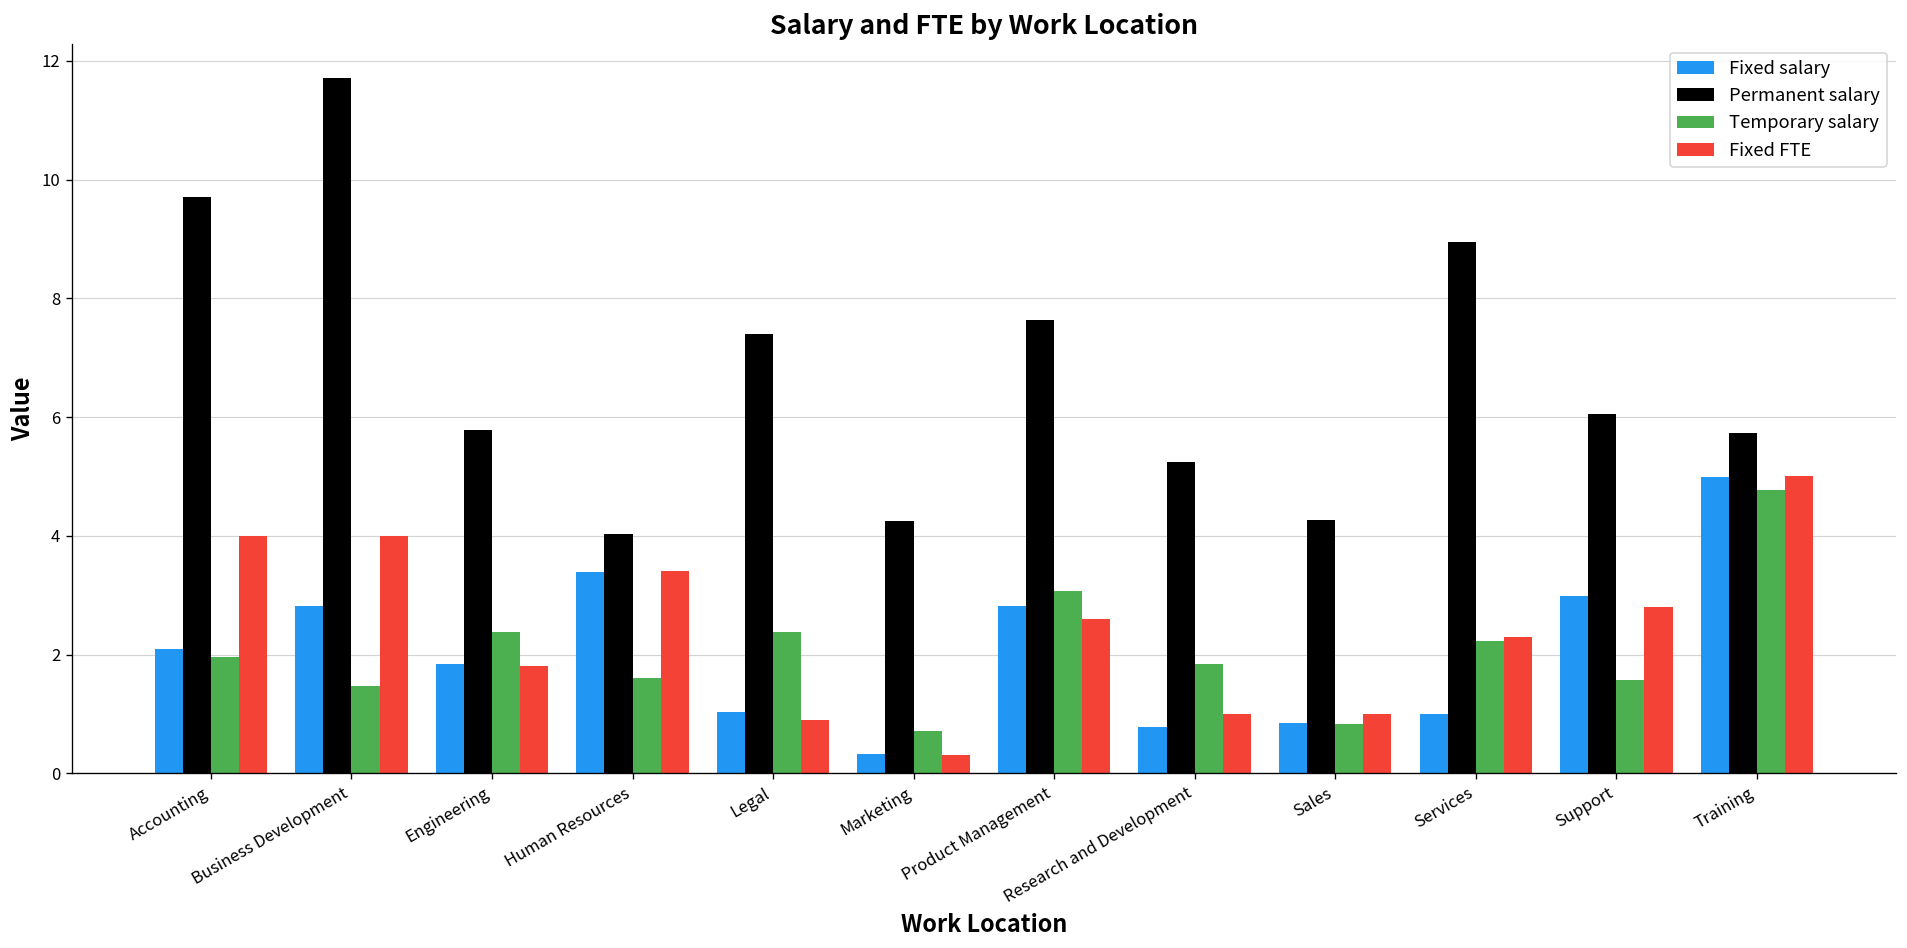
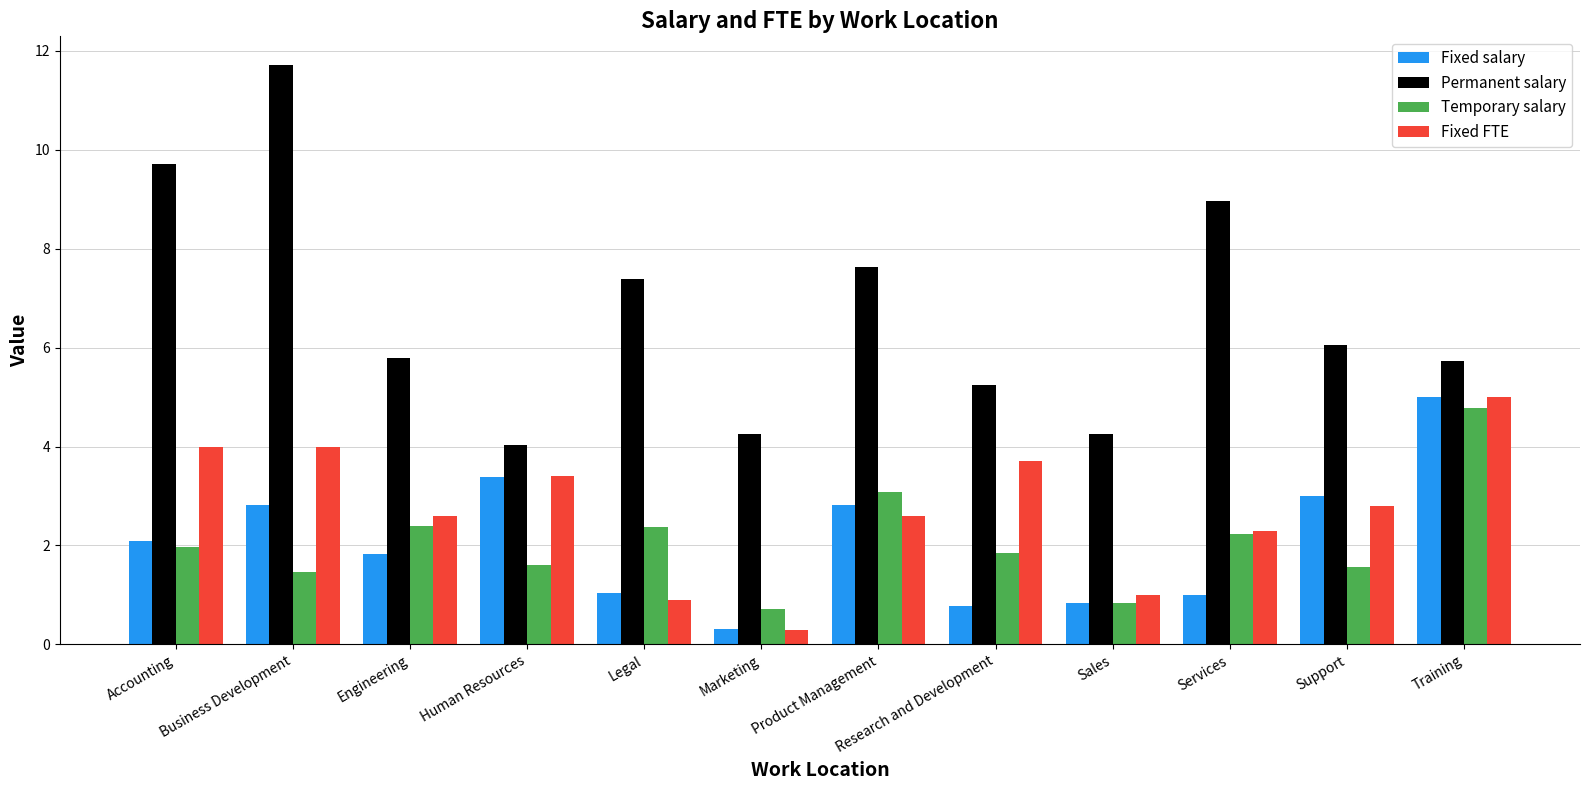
Fixed FTE, Engineering: 1.8 -> 2.6
Fixed FTE, Research and Development: 1.0 -> 3.7
